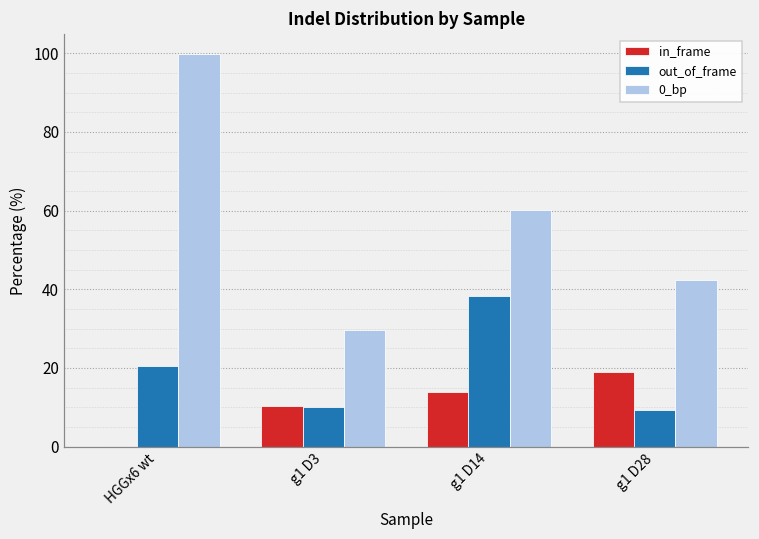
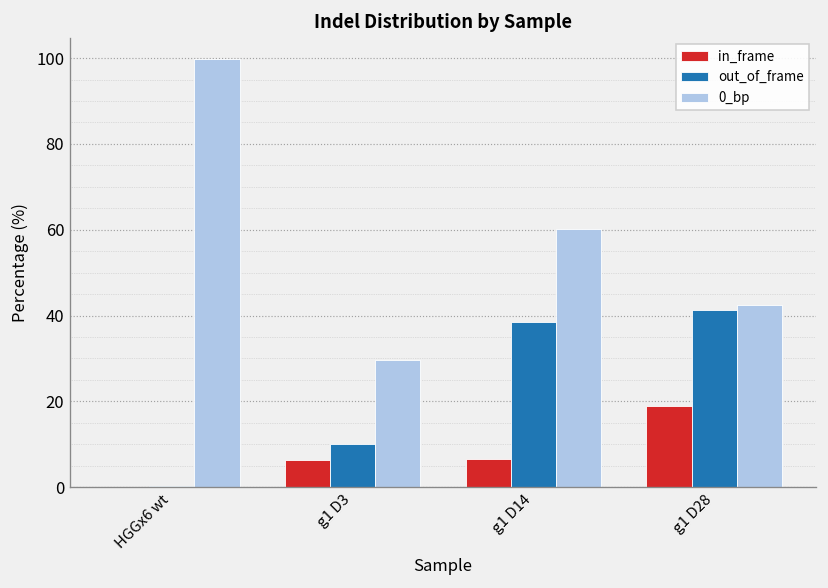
out_of_frame, HGGx6 wt: 20 -> 0
in_frame, g1 D3: 10 -> 6
in_frame, g1 D14: 14 -> 6
out_of_frame, g1 D28: 9 -> 41
